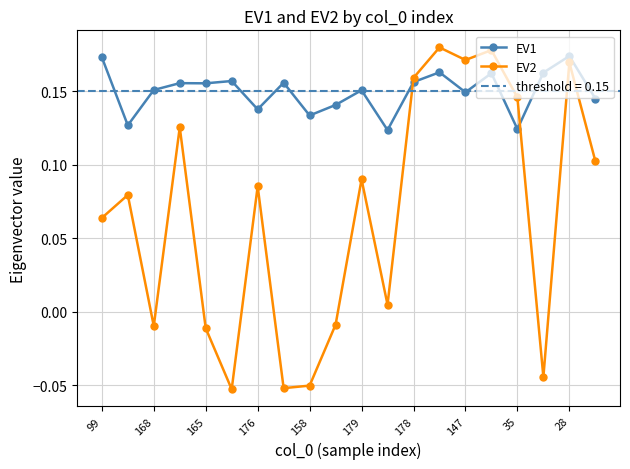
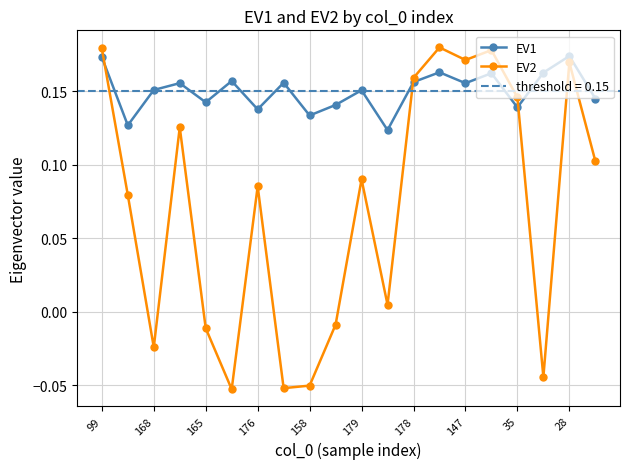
EV2, 99: 0.064 -> 0.179
EV2, 168: -0.010 -> -0.024
EV1, 165: 0.156 -> 0.143
EV1, 147: 0.149 -> 0.156
EV1, 35: 0.124 -> 0.139
